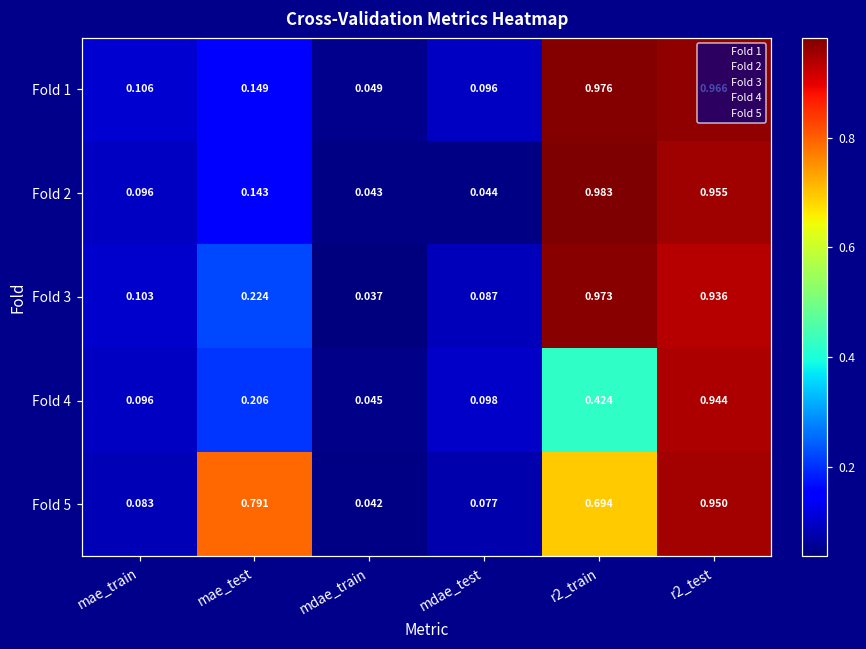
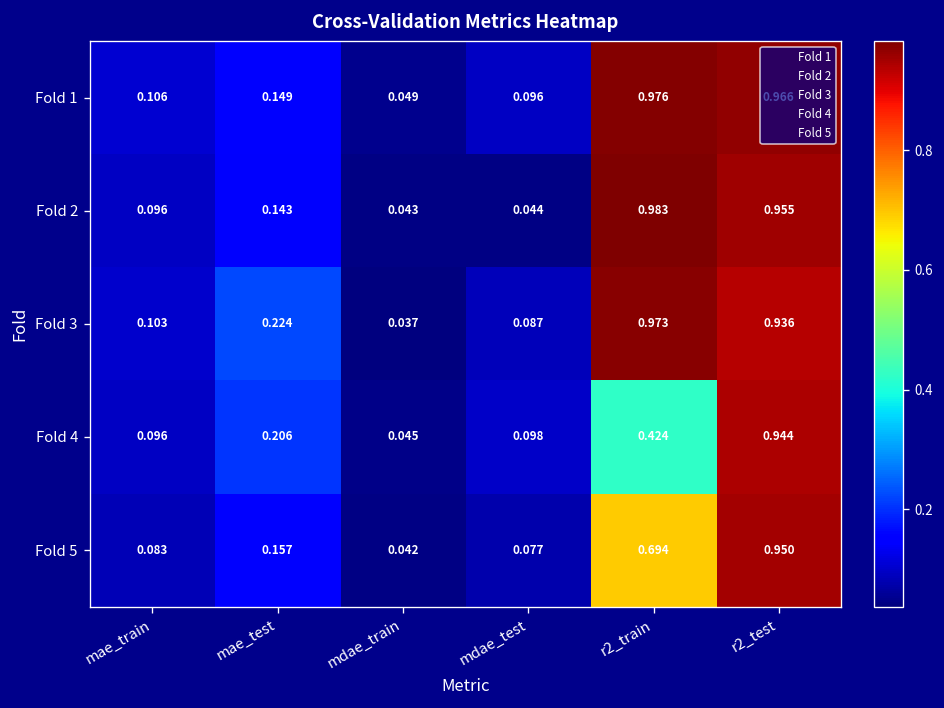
Fold 5, mae_test: 0.791 -> 0.157
